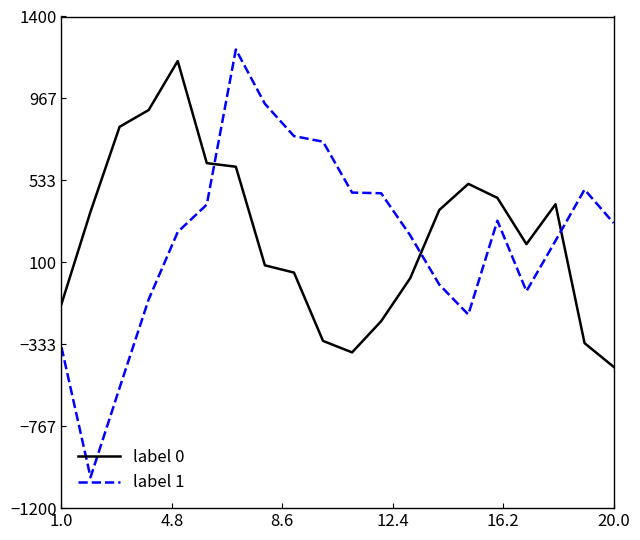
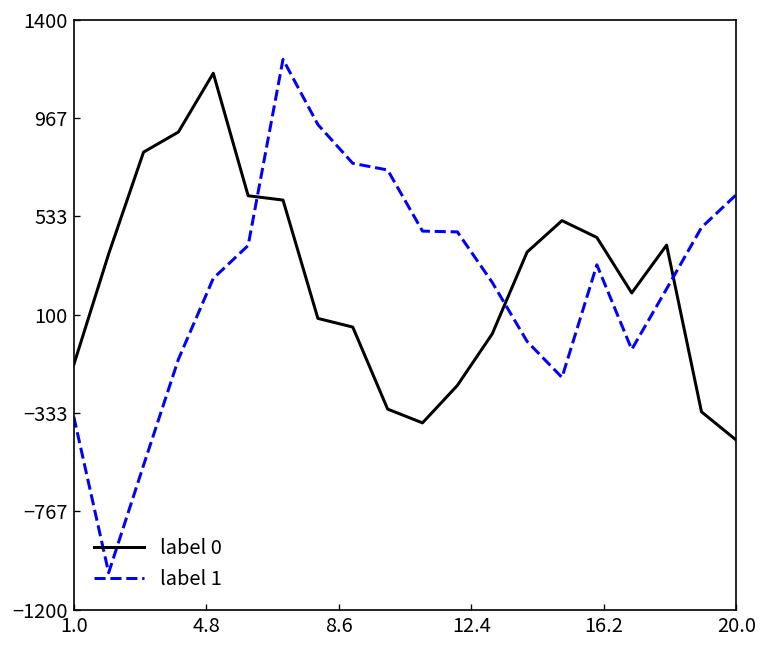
label 1, 20.0: 310 -> 630
